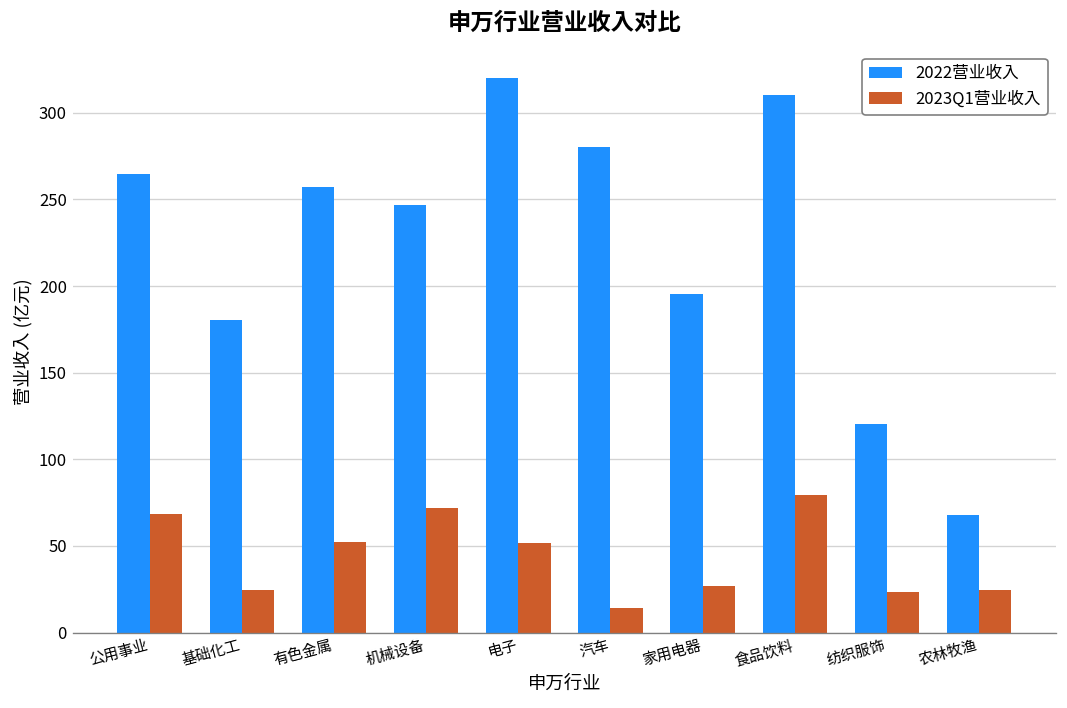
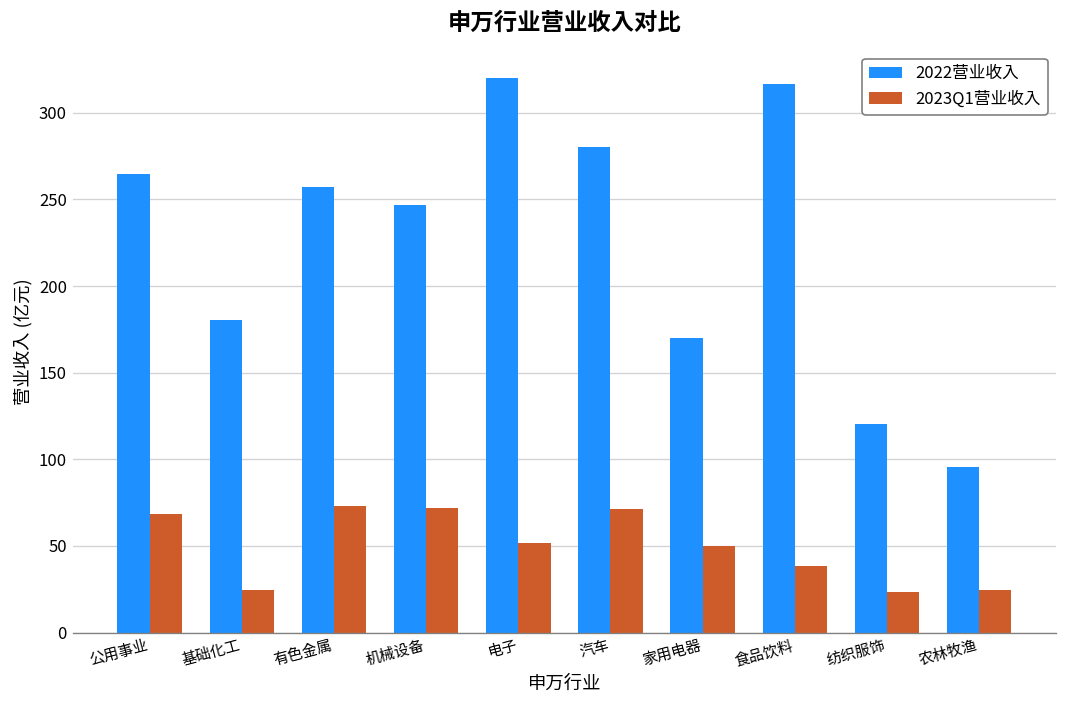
2023Q1营业收入, 有色金属: 52 -> 73
2023Q1营业收入, 汽车: 14 -> 71
2022营业收入, 家用电器: 195 -> 170
2023Q1营业收入, 家用电器: 27 -> 50
2022营业收入, 食品饮料: 310 -> 317
2023Q1营业收入, 食品饮料: 80 -> 38
2022营业收入, 农林牧渔: 68 -> 96
